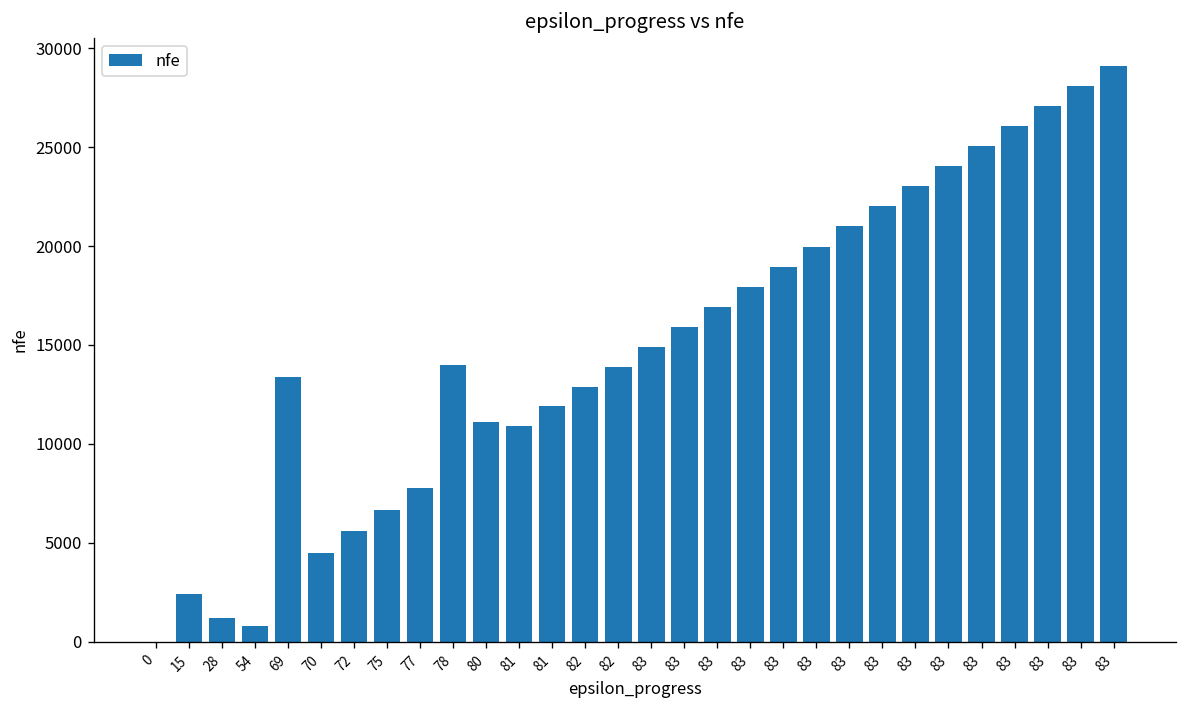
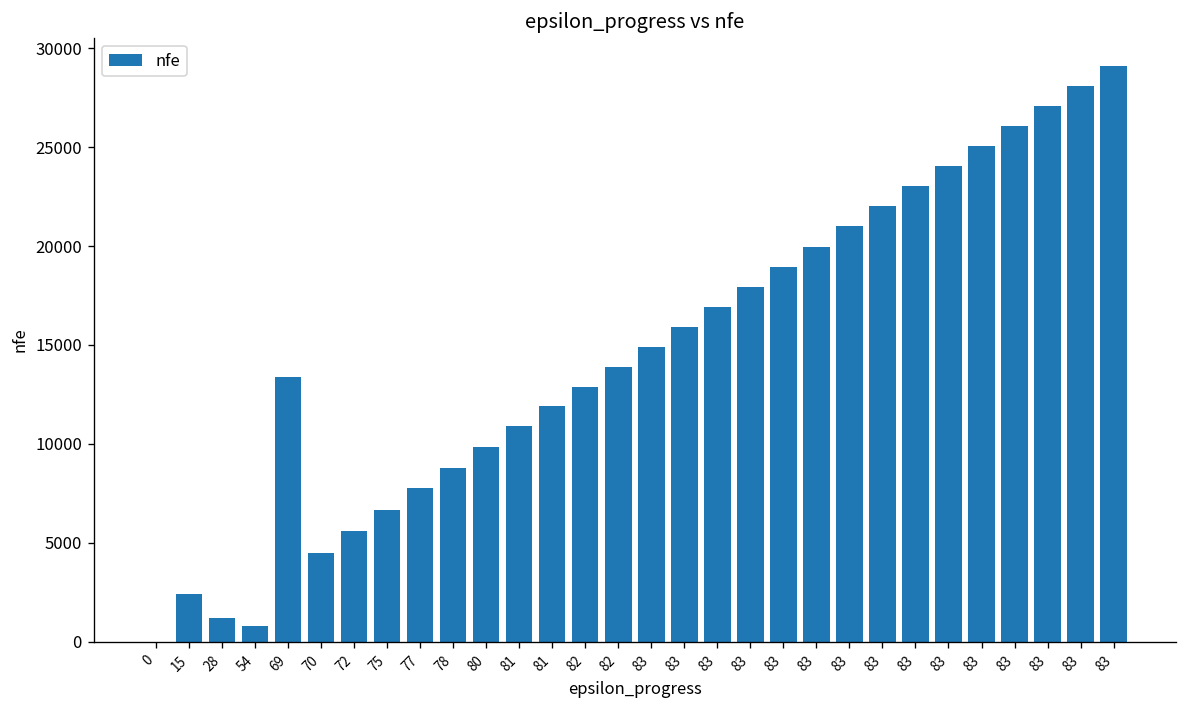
78: 14000 -> 8800
80: 11100 -> 9900
